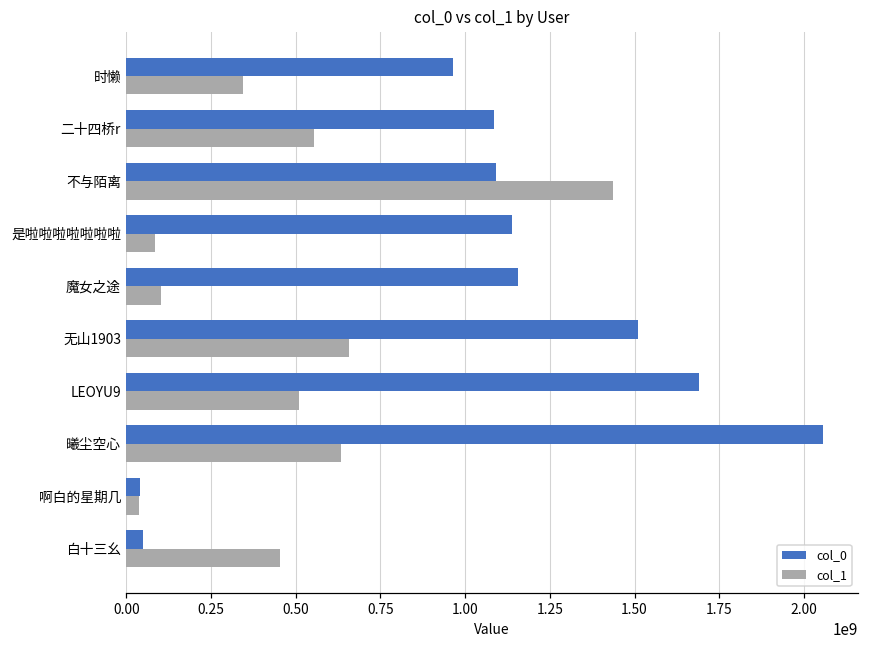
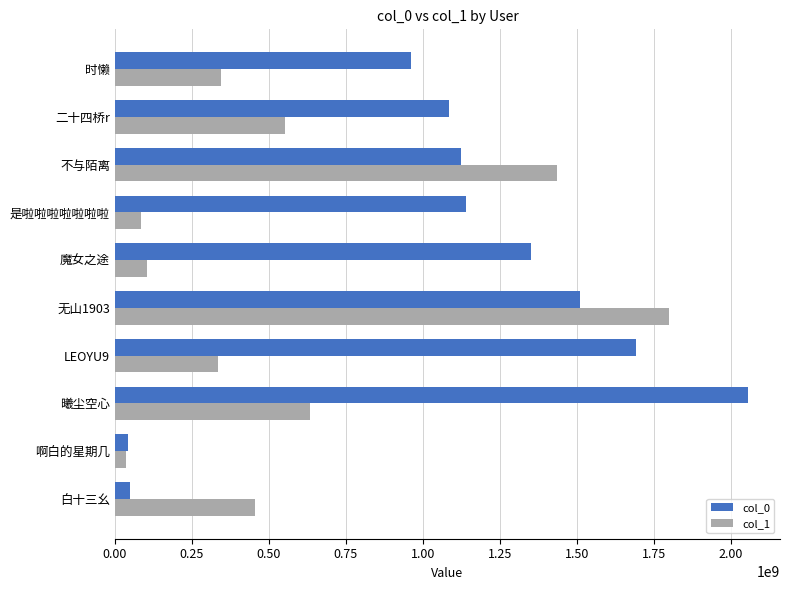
col_0, 不与陌离: 1090000000 -> 1120000000
col_0, 魔女之途: 1150000000 -> 1350000000
col_1, 无山1903: 660000000 -> 1800000000
col_1, LEOYU9: 510000000 -> 340000000
